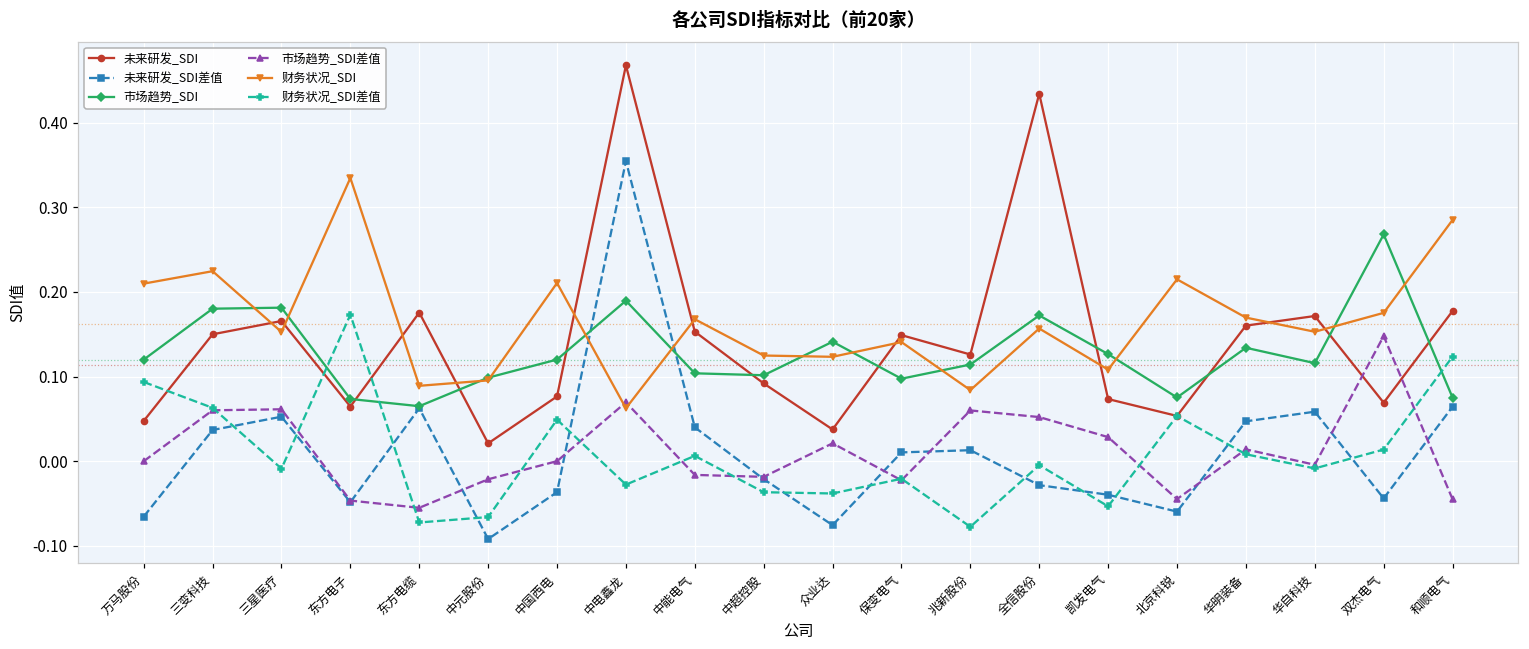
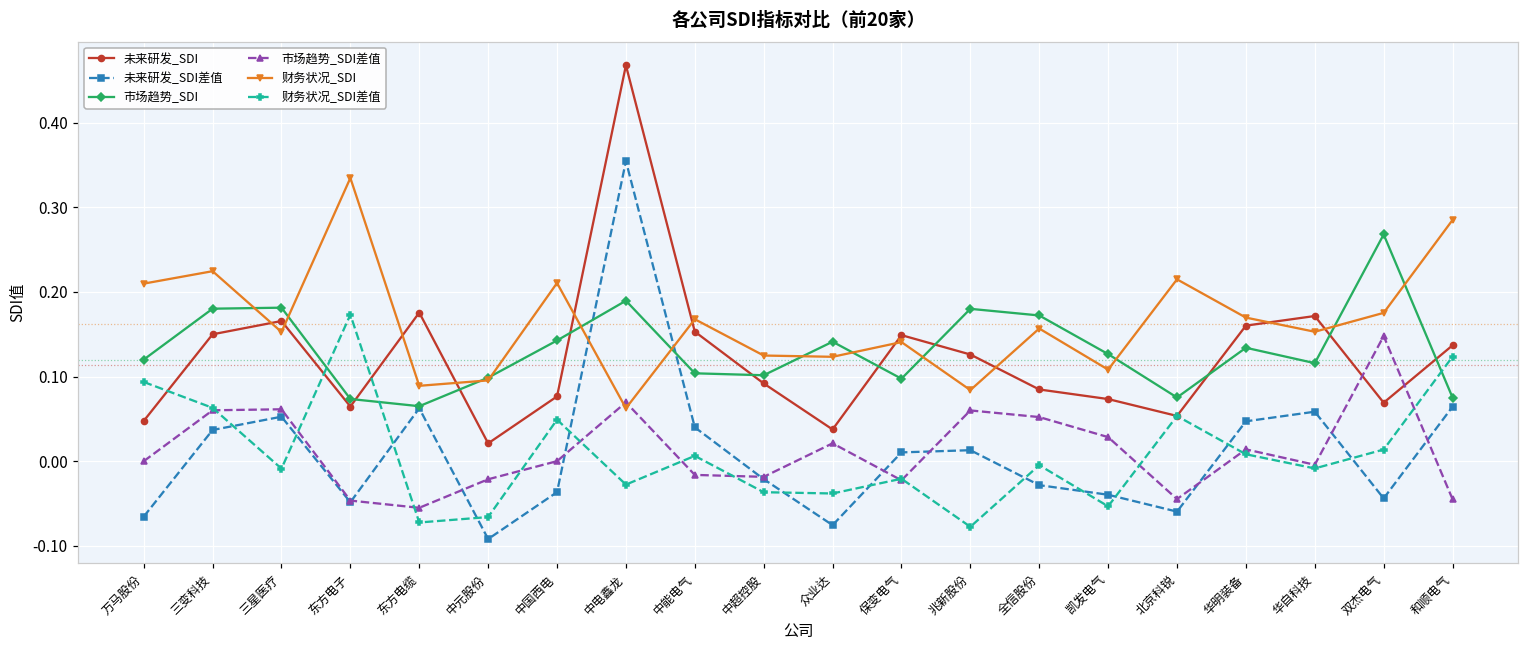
市场趋势_SDI, 中国西电: 0.12 -> 0.14
市场趋势_SDI, 兆新股份: 0.11 -> 0.18
未来研发_SDI, 全信股份: 0.43 -> 0.08
未来研发_SDI, 和顺电气: 0.18 -> 0.14
